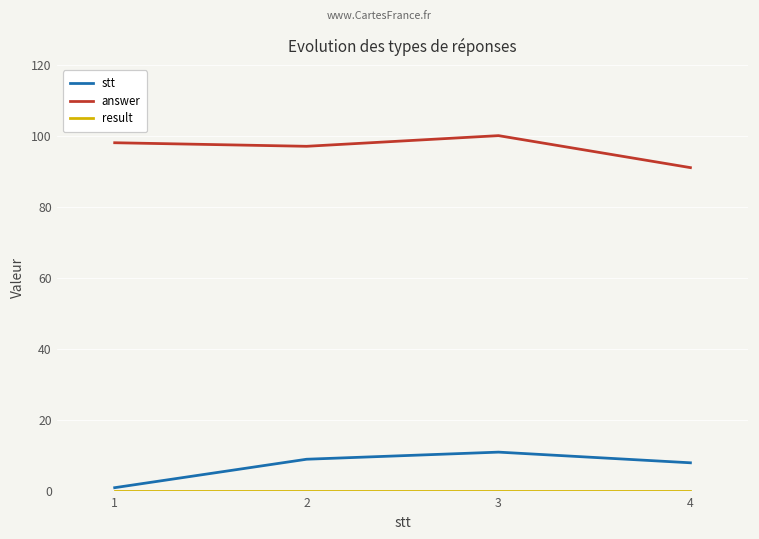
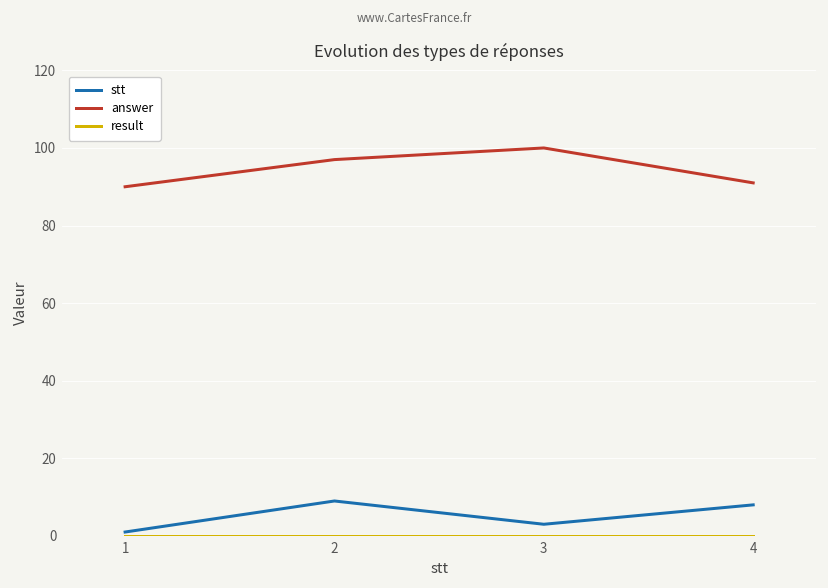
answer, 1: 98 -> 90
stt, 3: 11 -> 3
